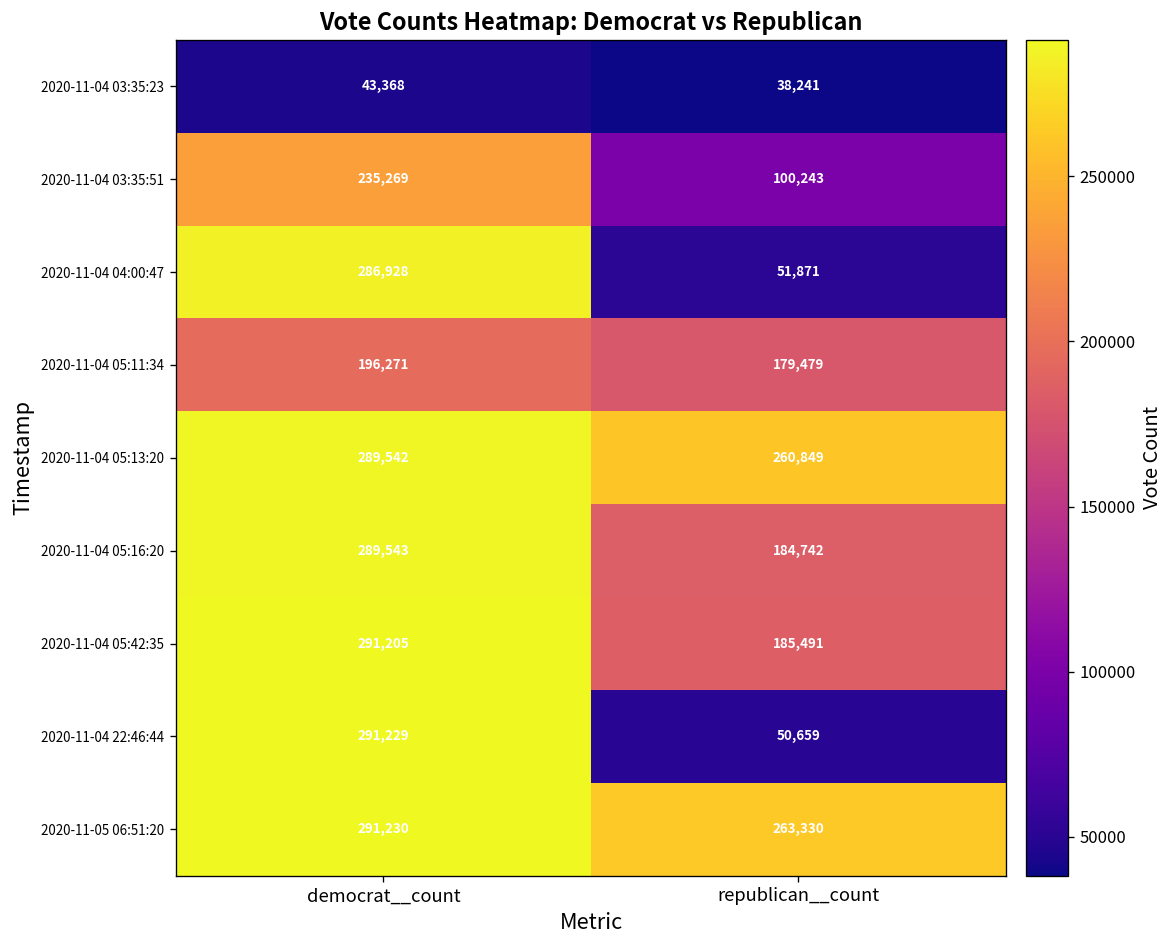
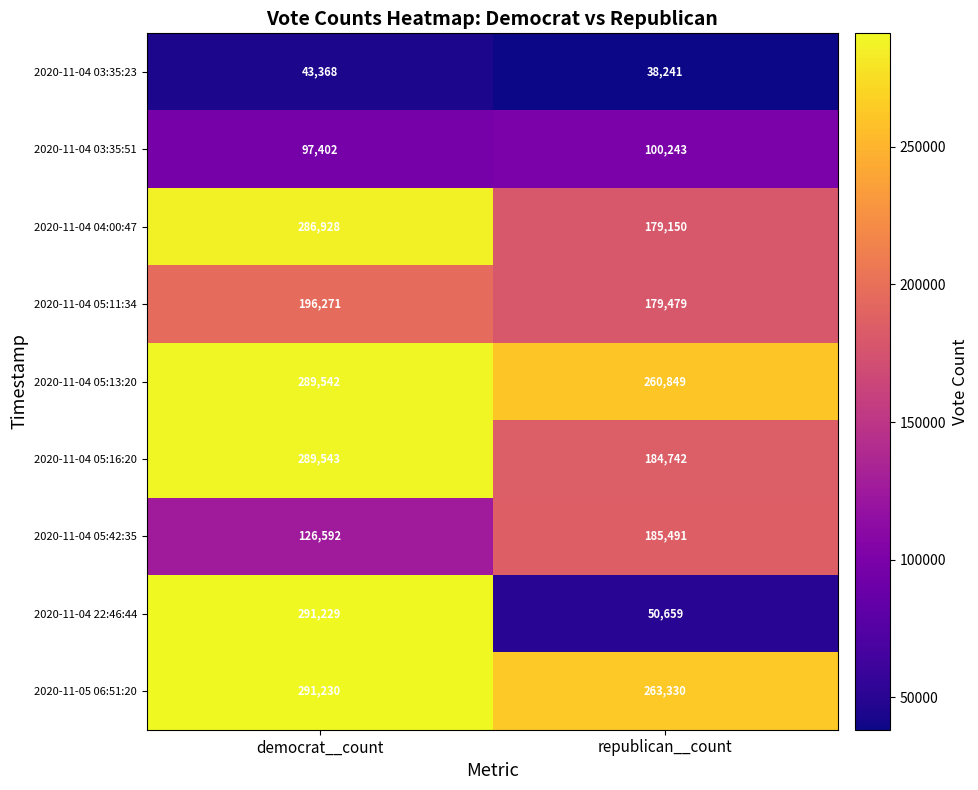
2020-11-04 03:35:51, democrat__count: 235,269 -> 97,402
2020-11-04 04:00:47, republican__count: 51,871 -> 179,150
2020-11-04 05:42:35, democrat__count: 291,205 -> 126,592
